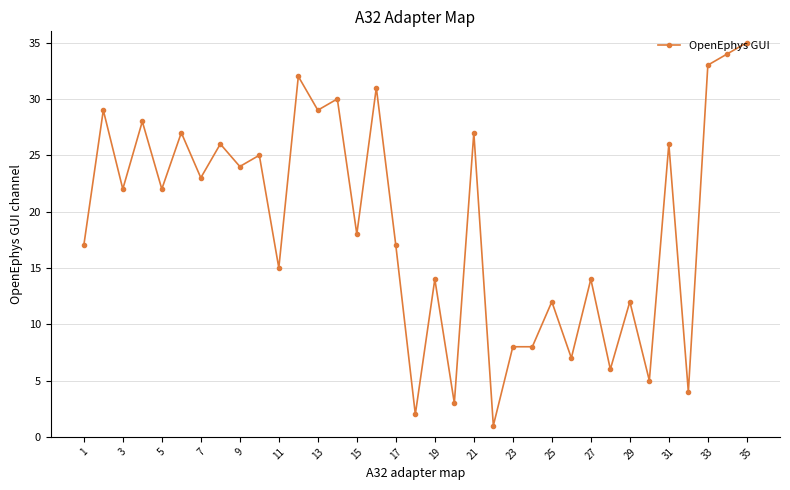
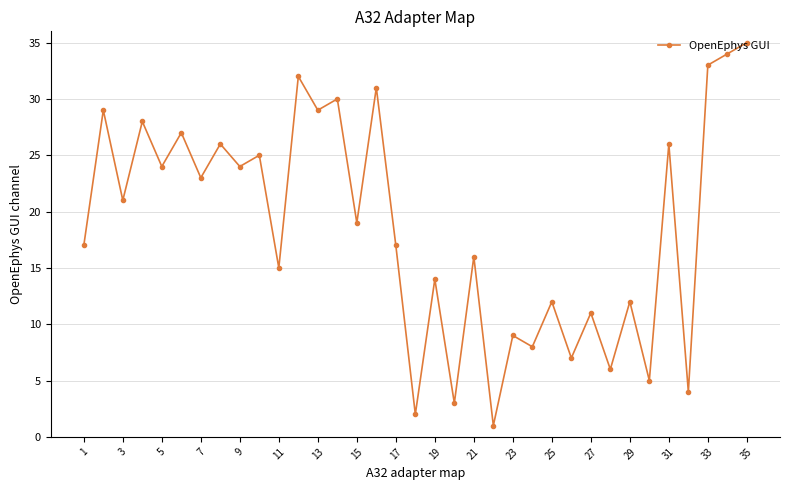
3: 22 -> 21
5: 22 -> 24
15: 18 -> 19
21: 27 -> 16
23: 8 -> 9
27: 14 -> 11
